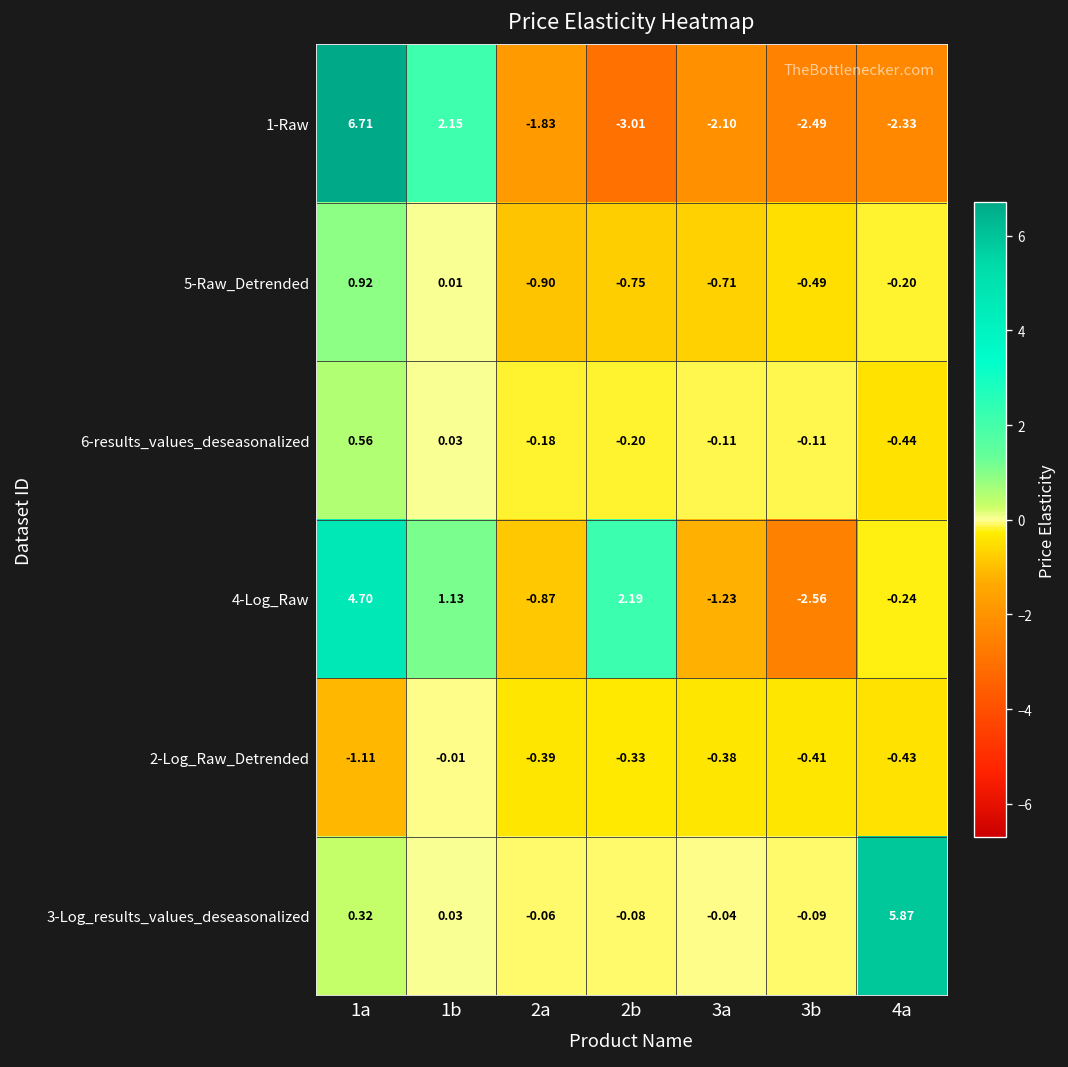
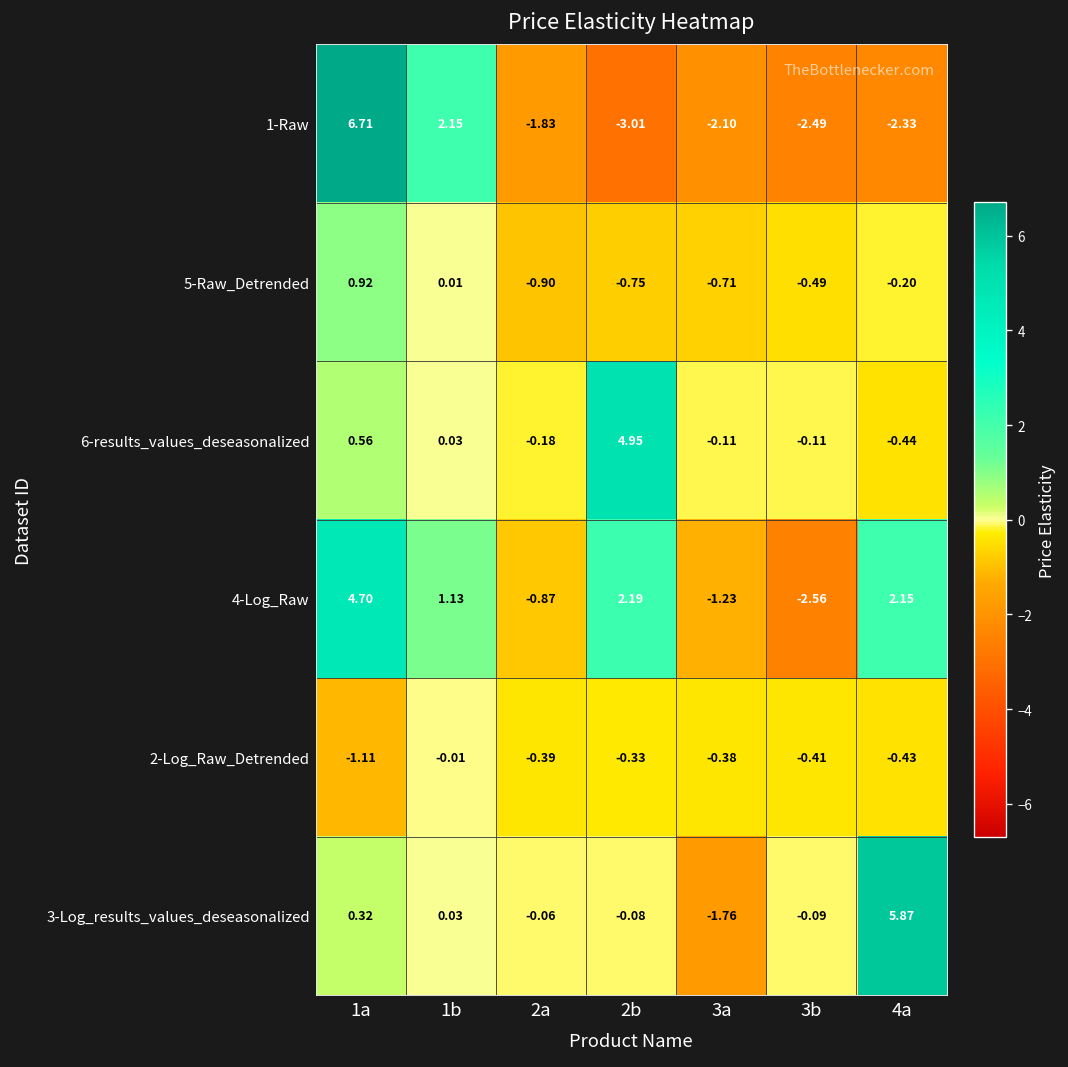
6-results_values_deseasonalized, 2b: -0.20 -> 4.95
4-Log_Raw, 4a: -0.24 -> 2.15
3-Log_results_values_deseasonalized, 3a: -0.04 -> -1.76
